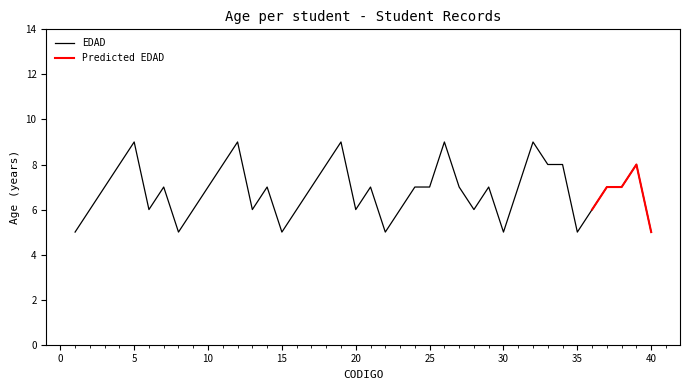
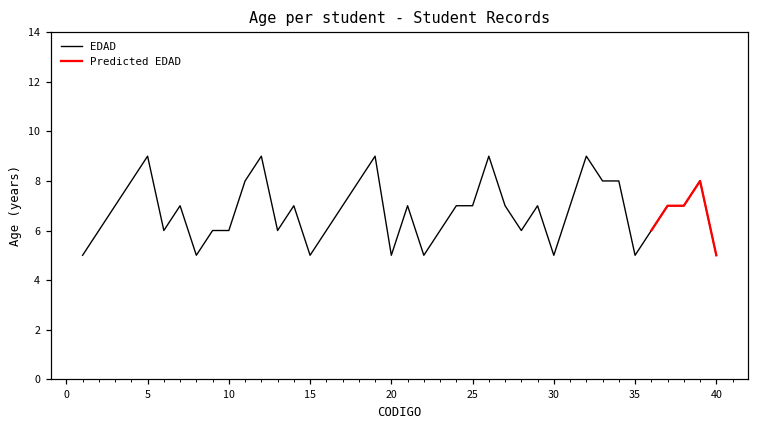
EDAD, 10: 7 -> 6
EDAD, 20: 6 -> 5
